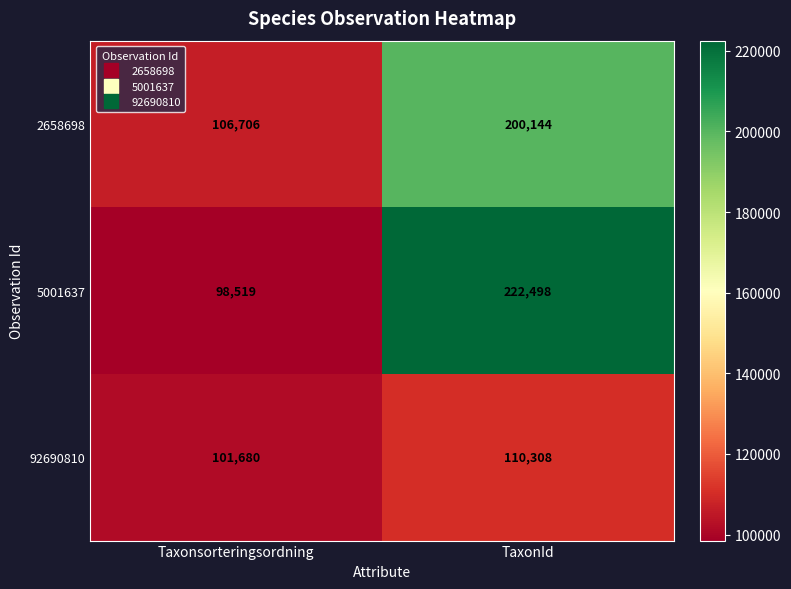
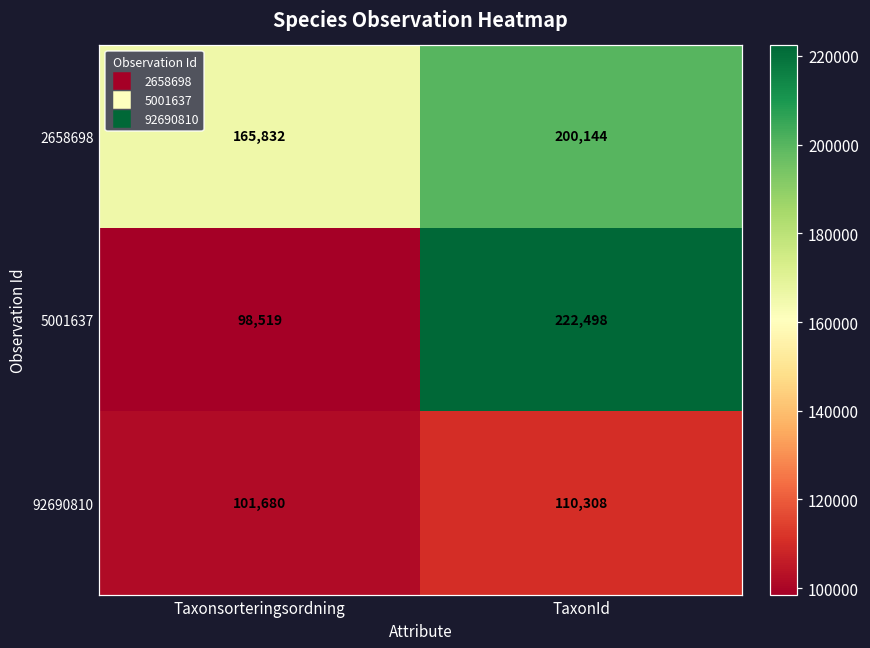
2658698, Taxonsorteringsordning: 106,706 -> 165,832
